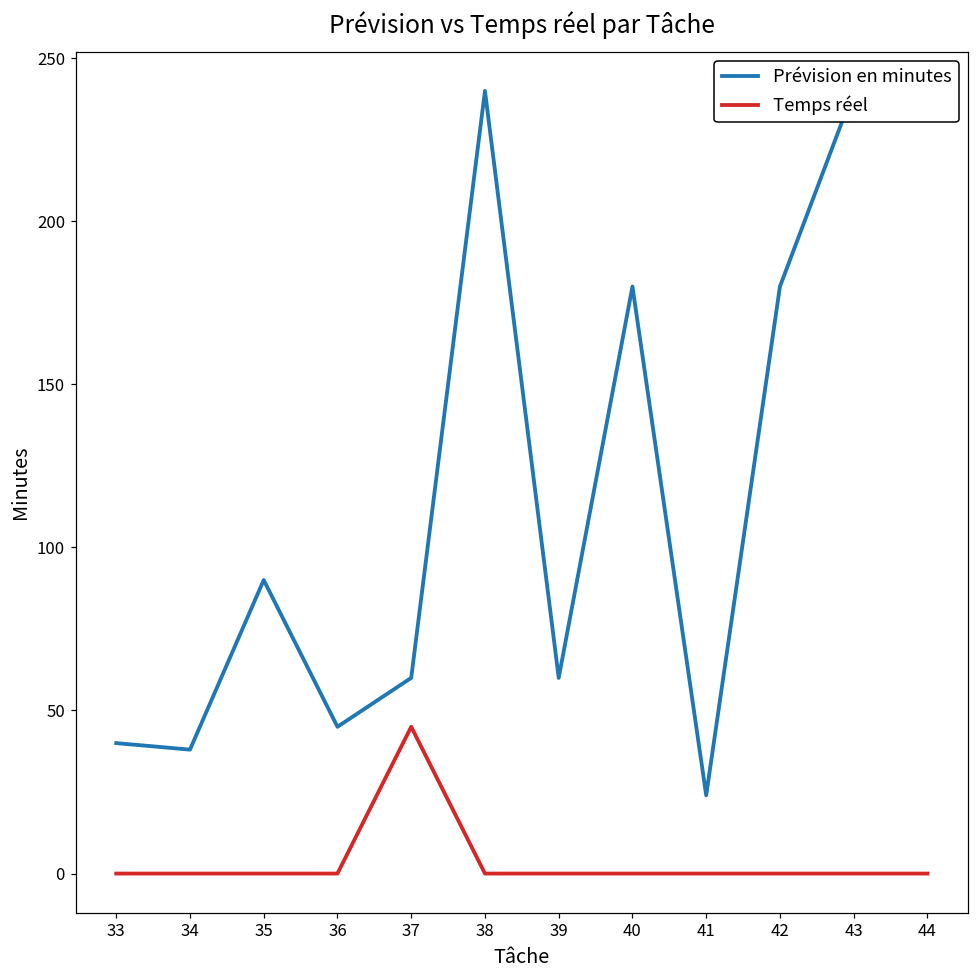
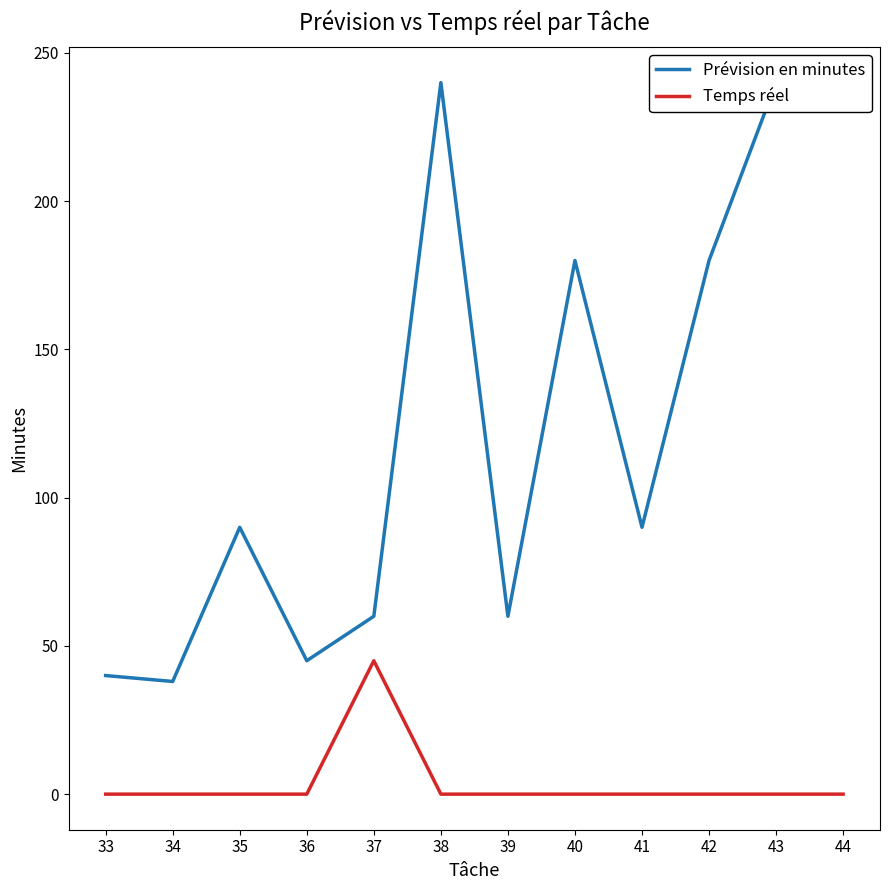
Prévision en minutes, 41: 24 -> 90
